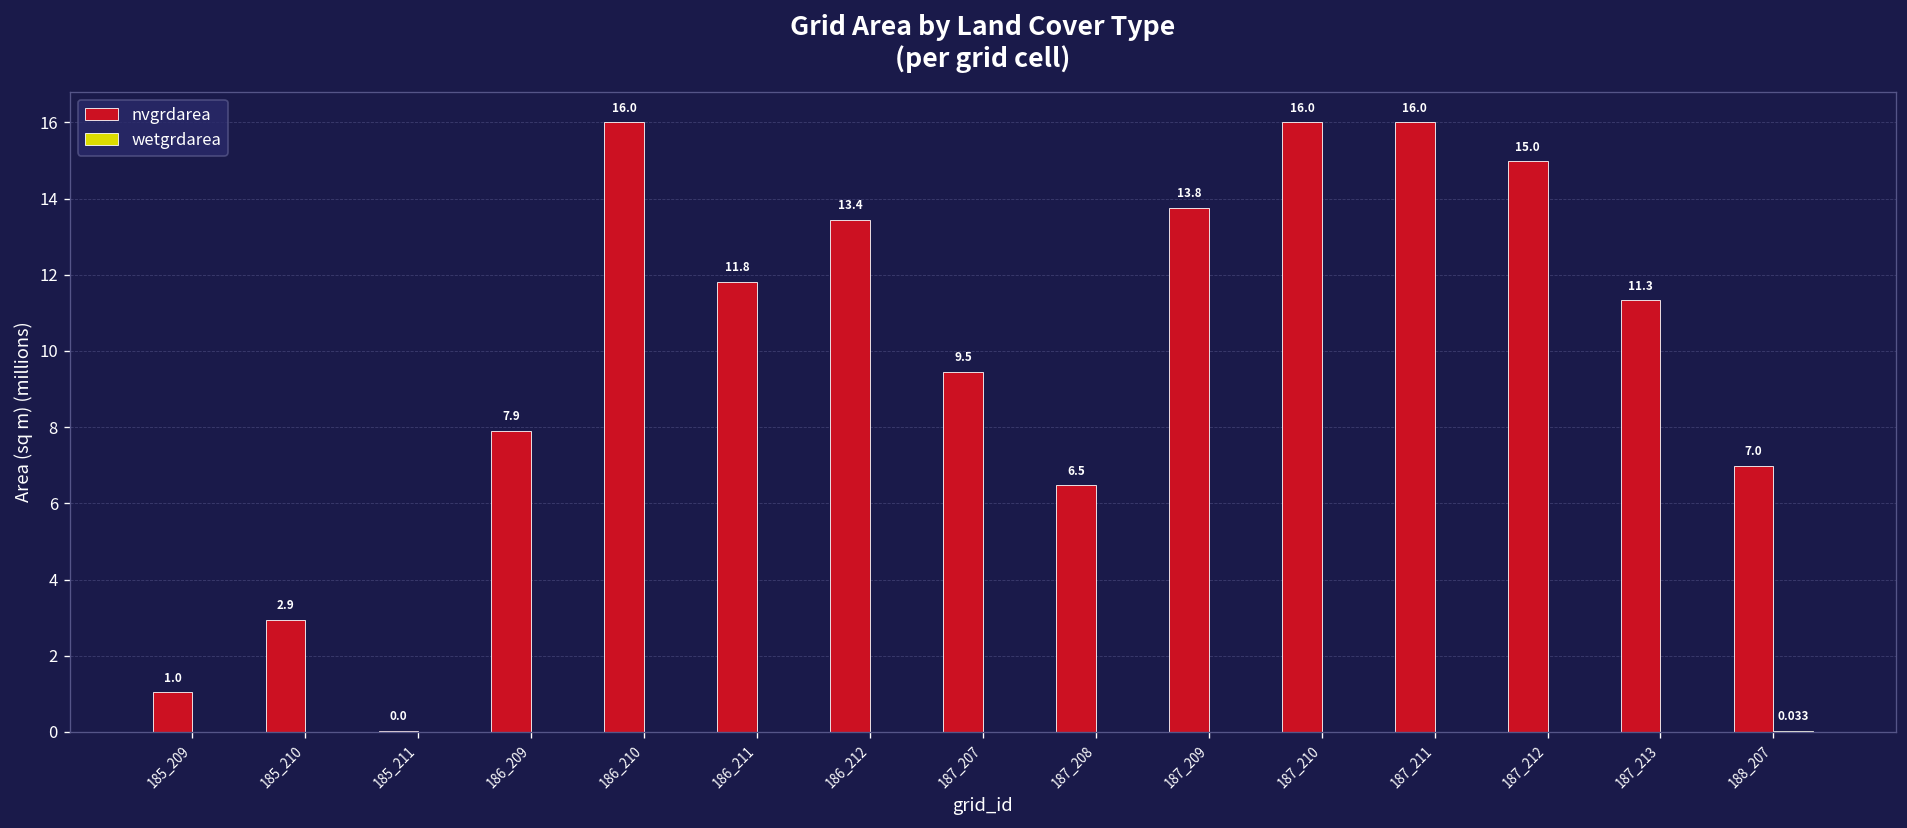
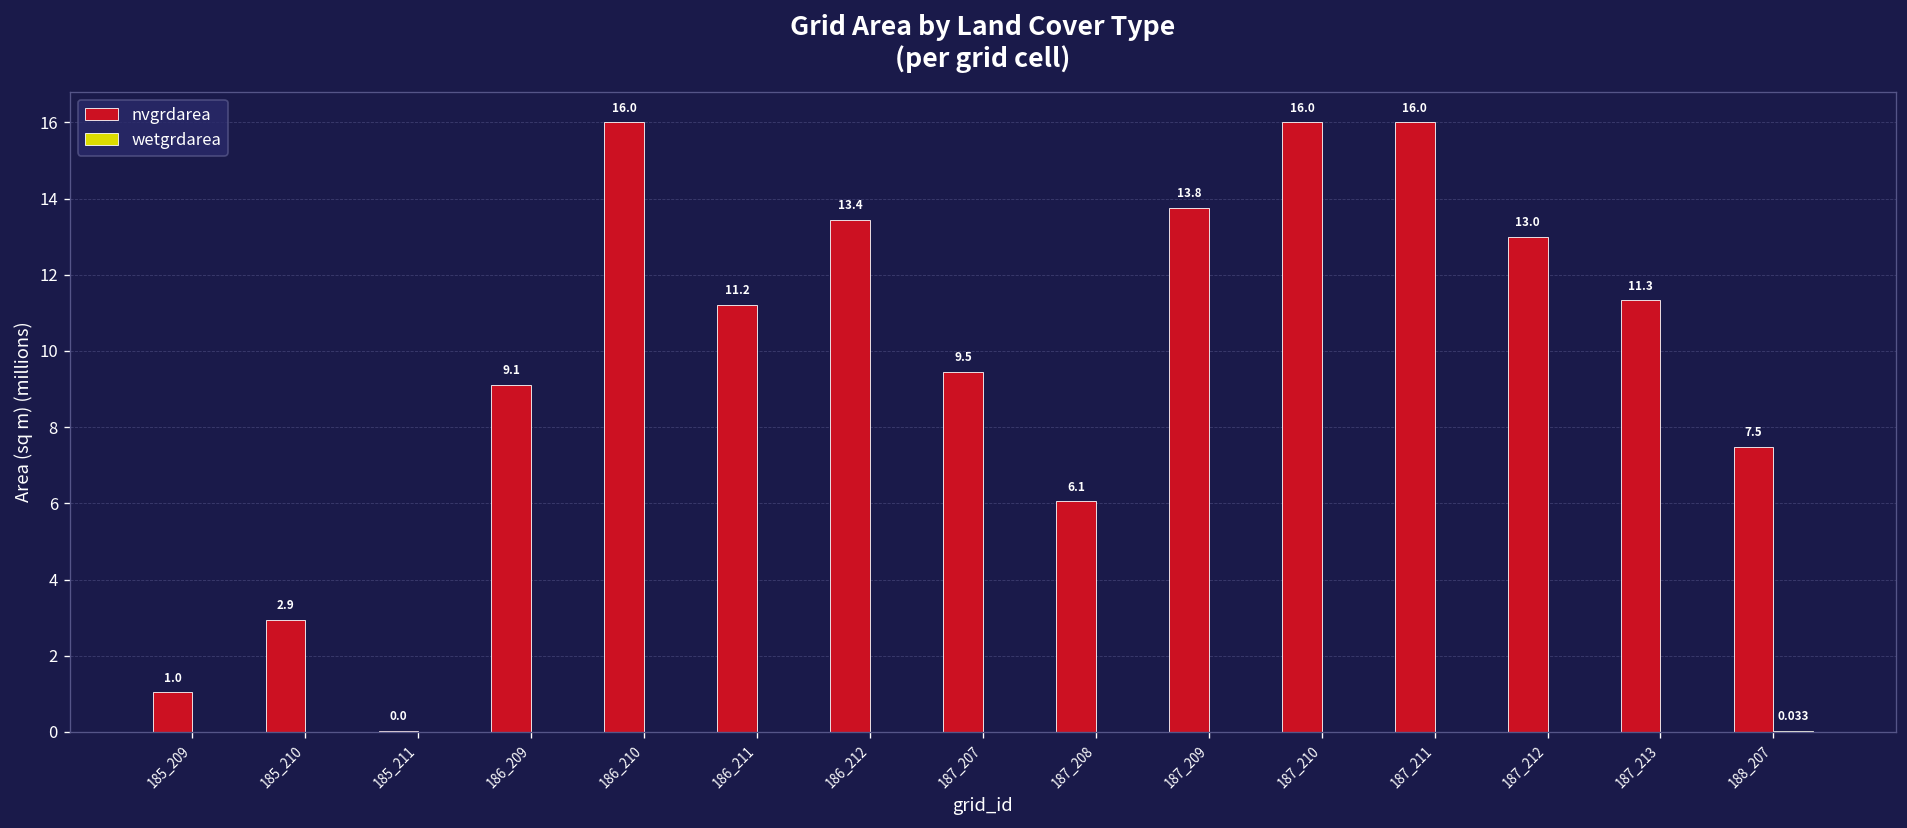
nvgrdarea, 186_209: 7.9 -> 9.1
nvgrdarea, 186_211: 11.8 -> 11.2
nvgrdarea, 187_208: 6.5 -> 6.1
nvgrdarea, 187_212: 15.0 -> 13.0
nvgrdarea, 188_207: 7.0 -> 7.5
